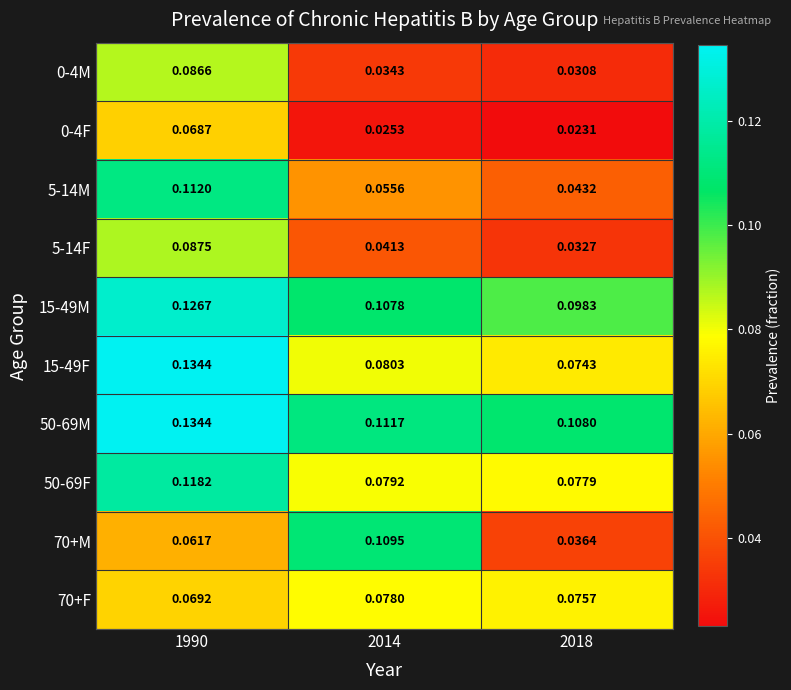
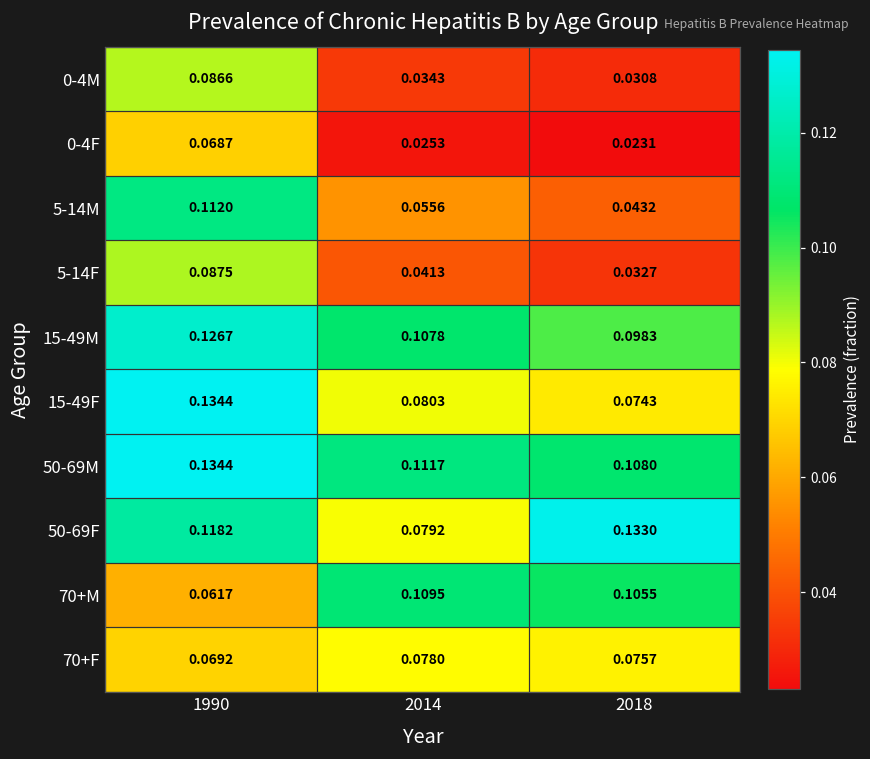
50-69F, 2018: 0.0779 -> 0.1330
70+M, 2018: 0.0364 -> 0.1055
